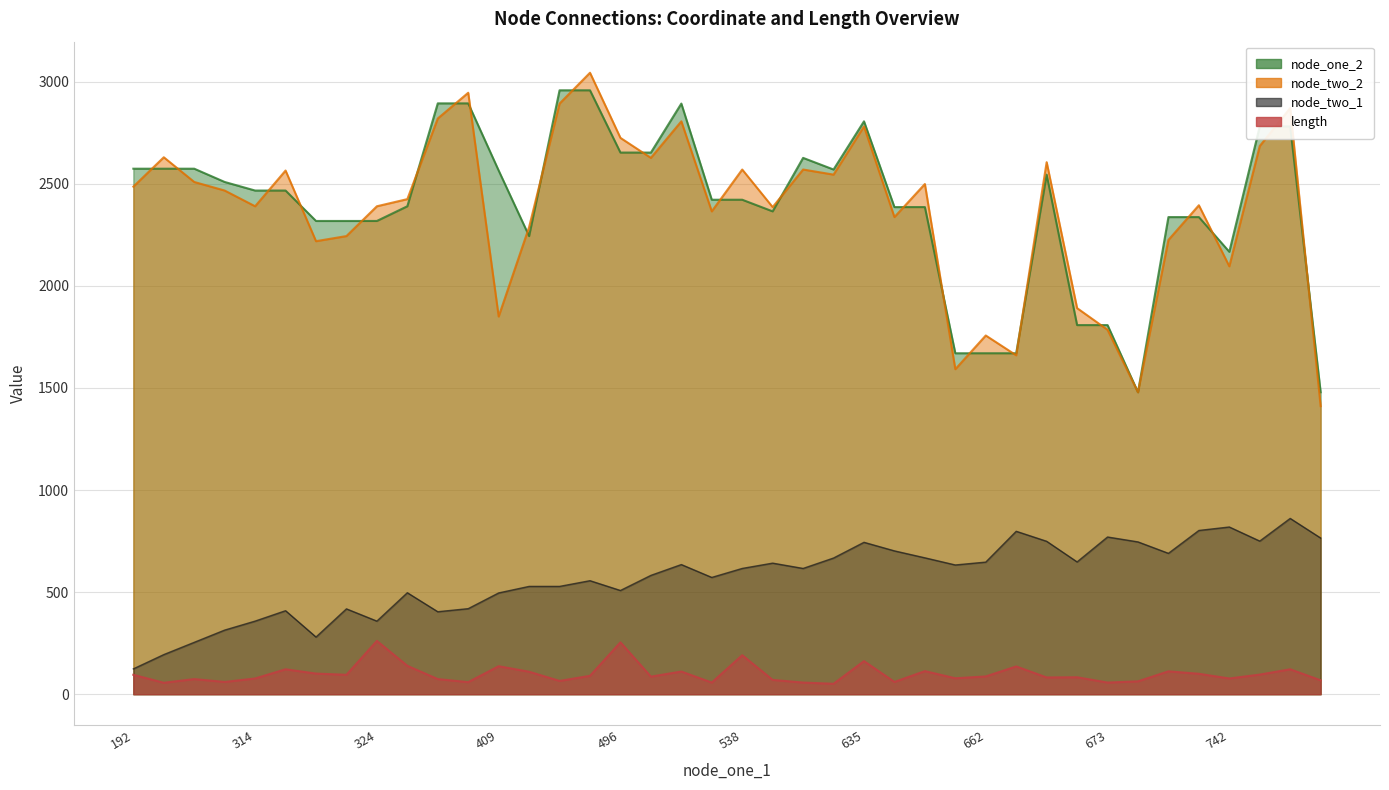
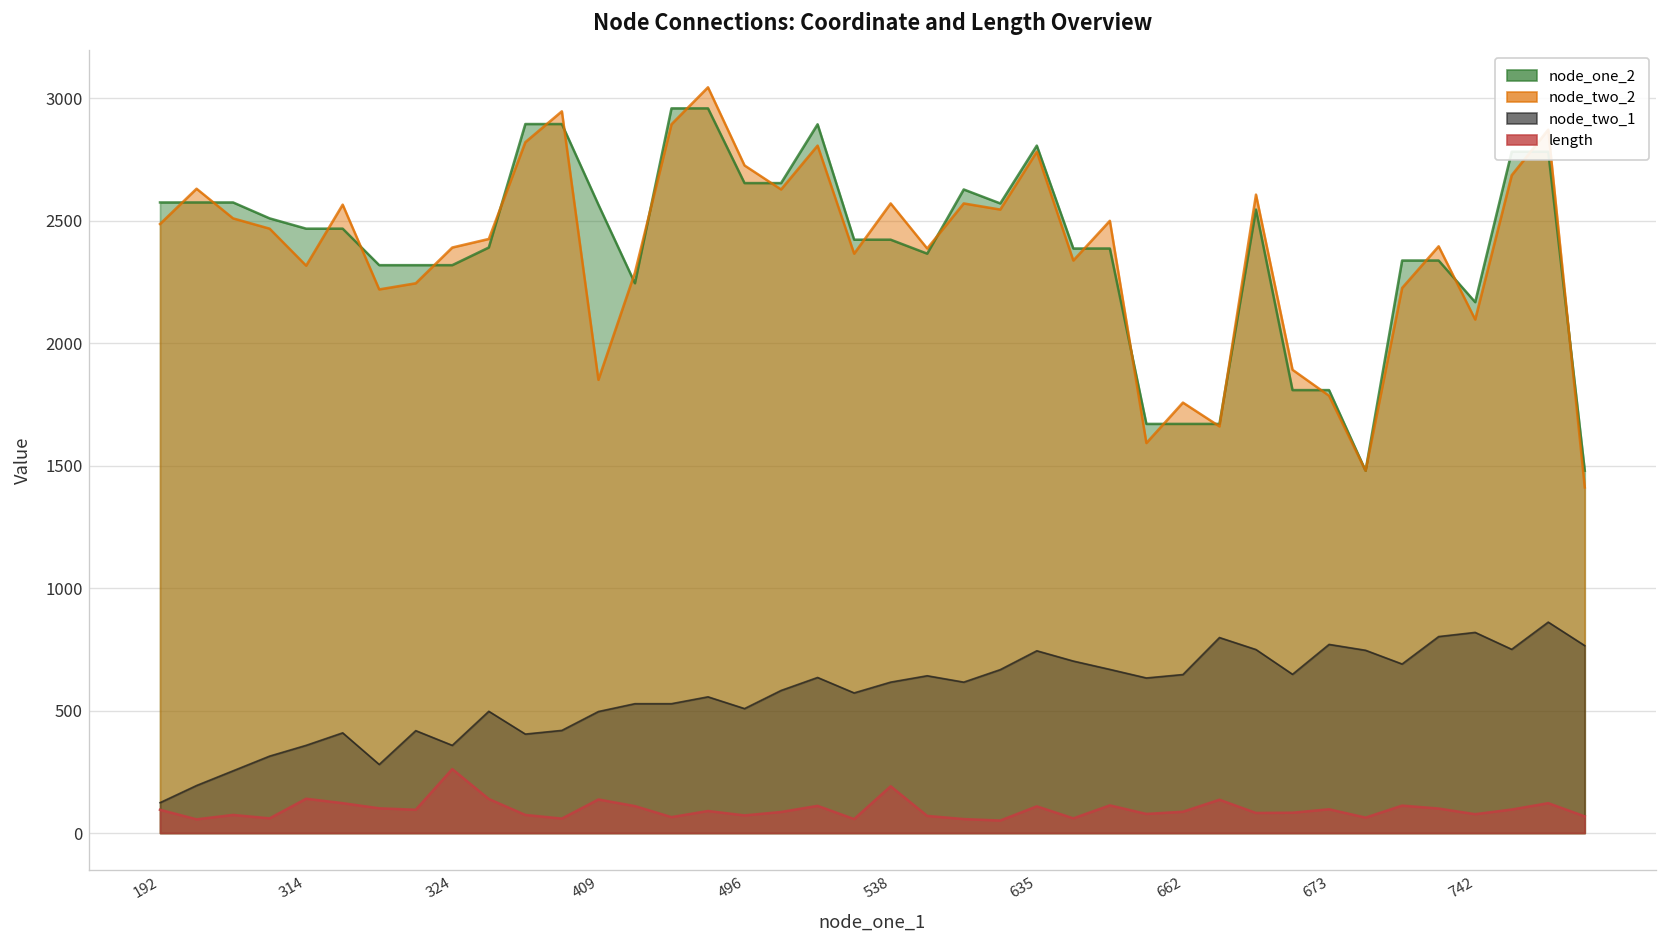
node_two_2, 314: 2390 -> 2320
length, 314: 80 -> 140
length, 496: 250 -> 70
length, 635: 160 -> 110
length, 673: 60 -> 100
